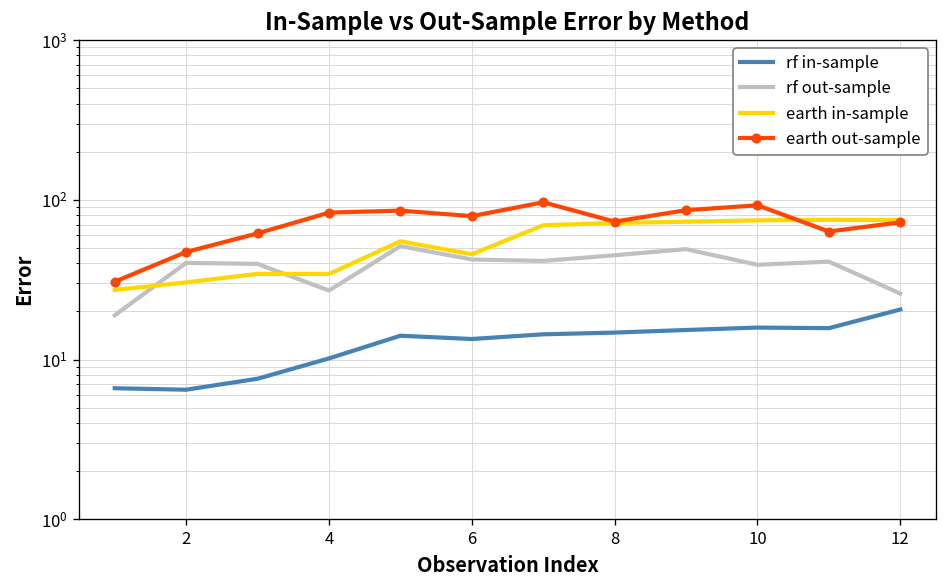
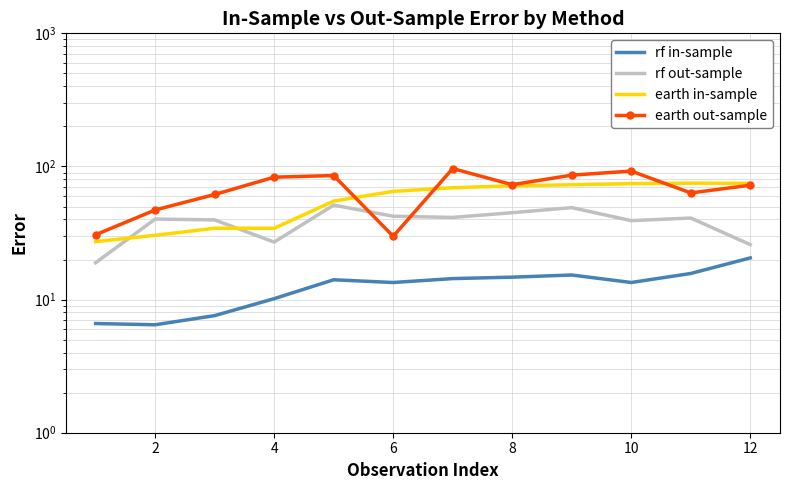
earth in-sample, 6: 46 -> 70
earth out-sample, 6: 80 -> 30
rf in-sample, 10: 16 -> 13
